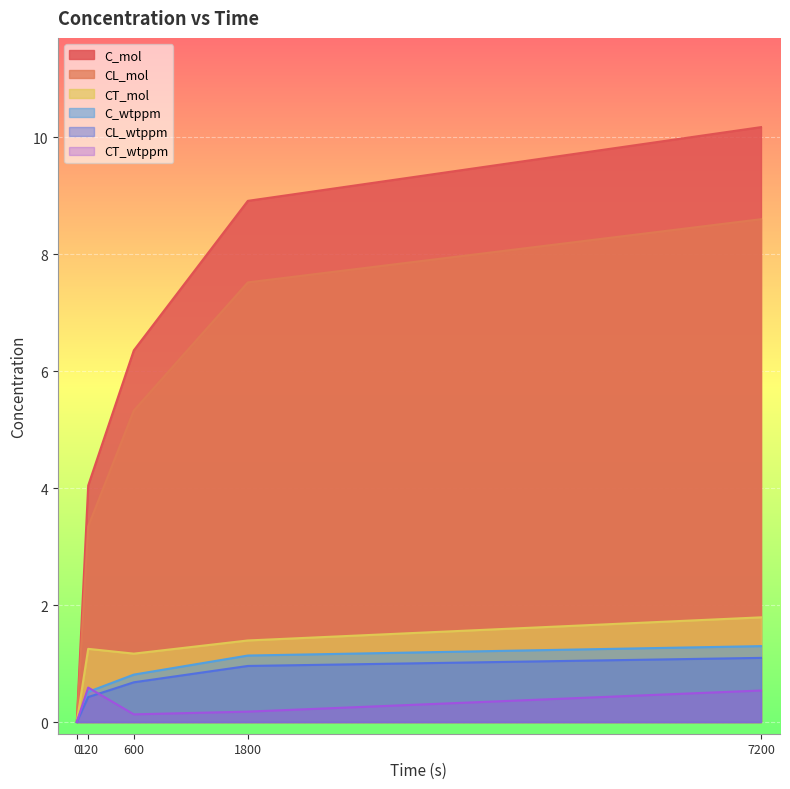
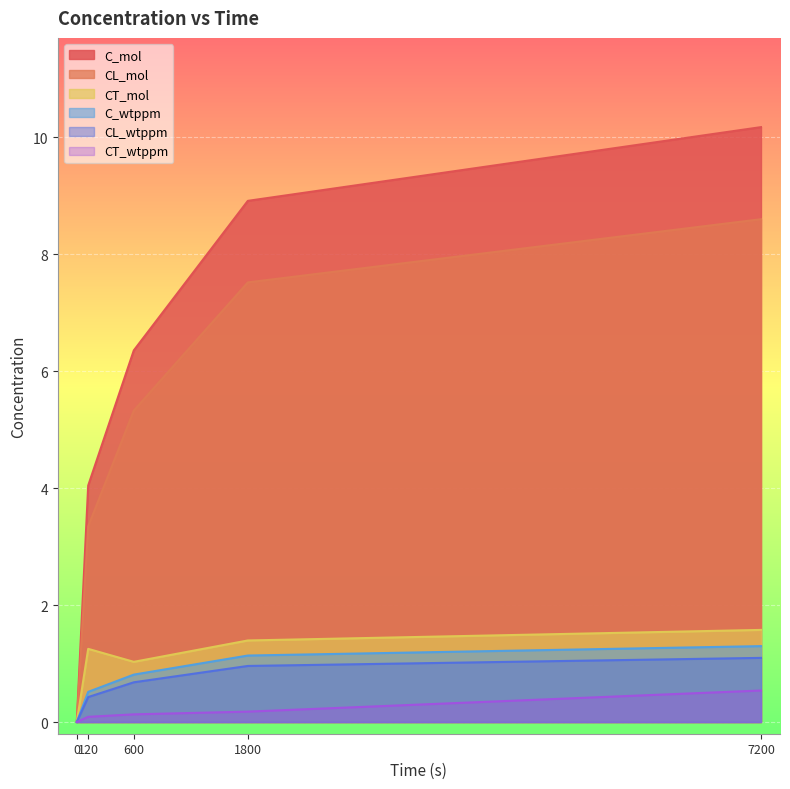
CT_wtppm, 120: 0.6 -> 0.1
CT_mol, 600: 1.2 -> 1.0
CT_mol, 7200: 1.8 -> 1.6
